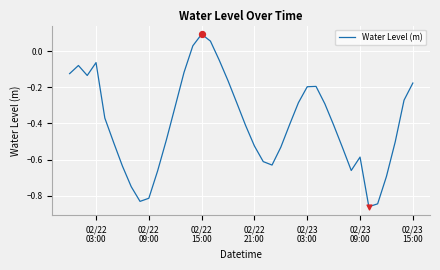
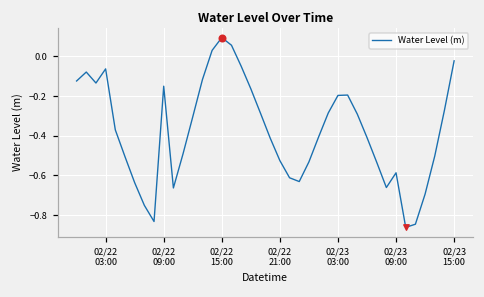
Water Level (m), 02/22 09:00: -0.81 -> -0.15
Water Level (m), 02/23 15:00: -0.18 -> -0.02
